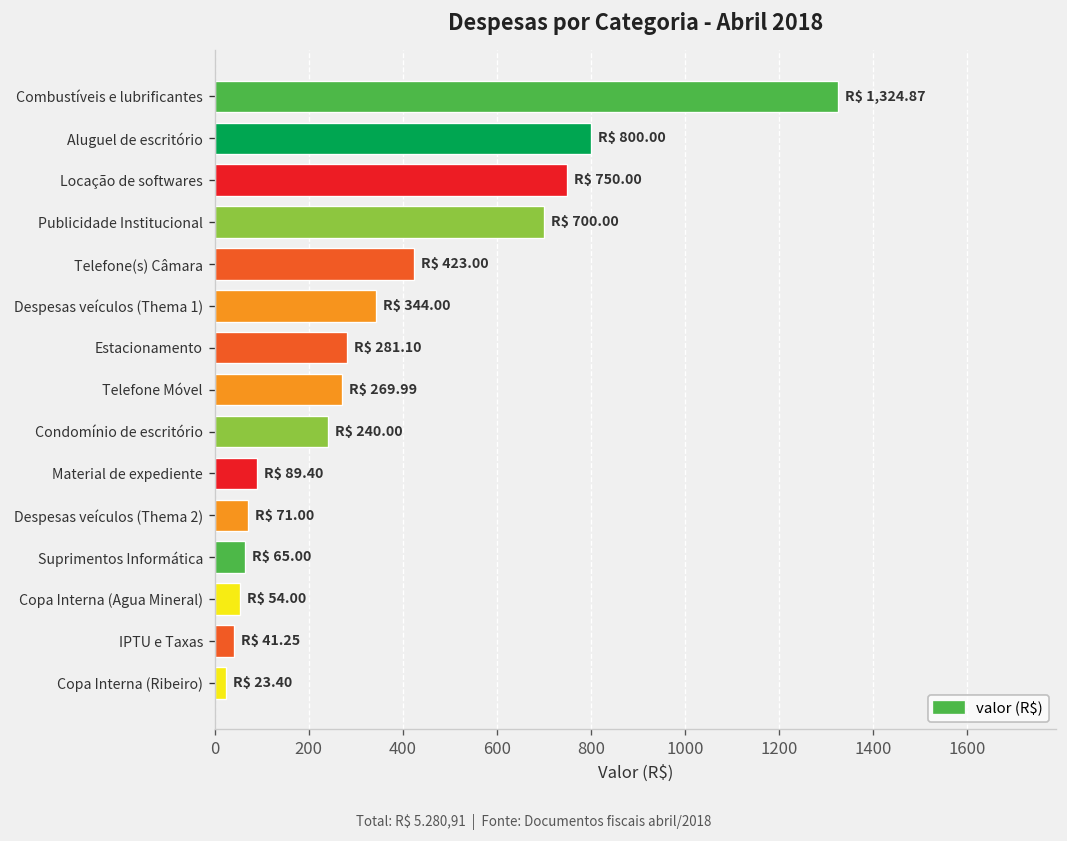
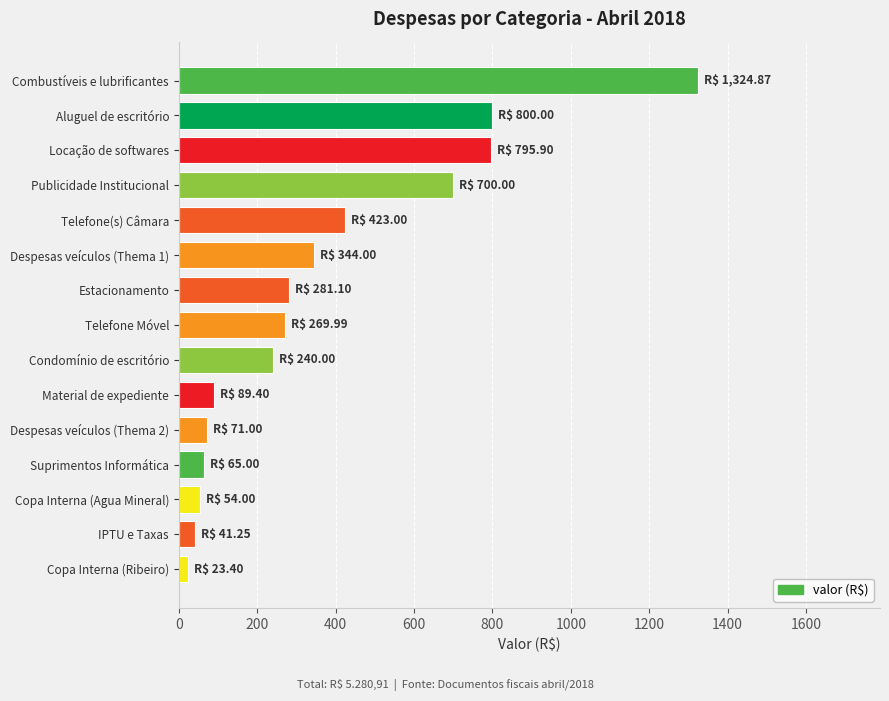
Locação de softwares: 750.00 -> 795.90
